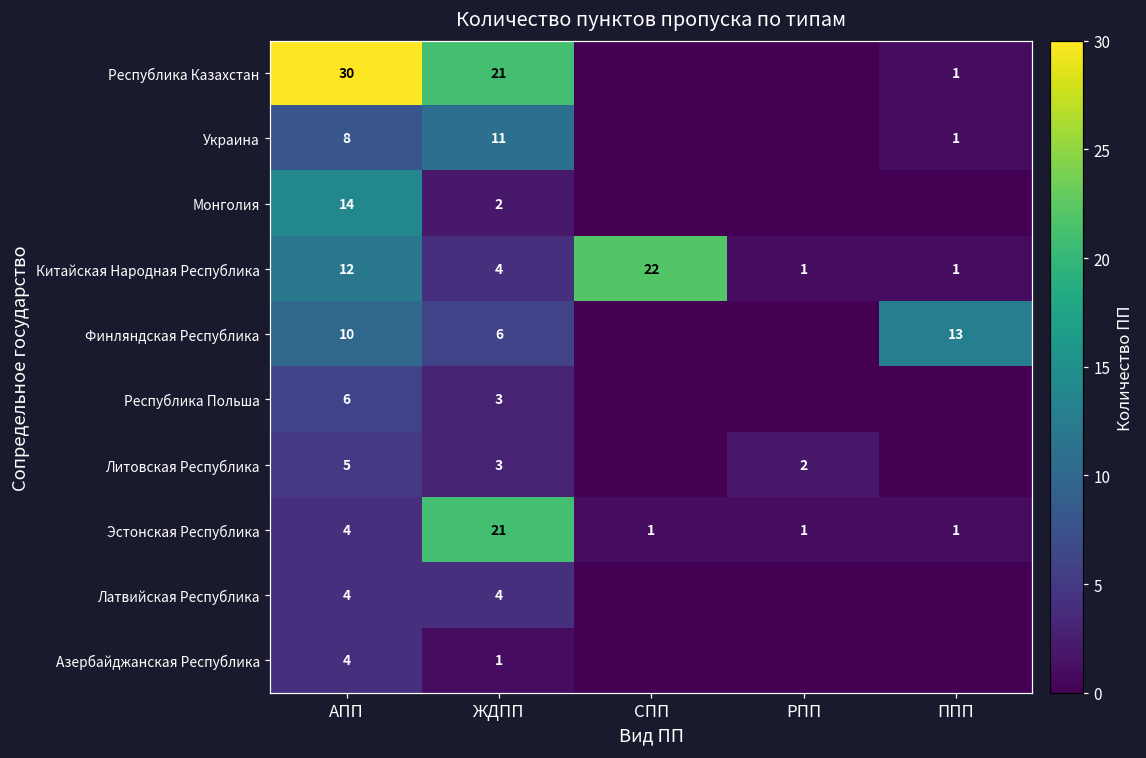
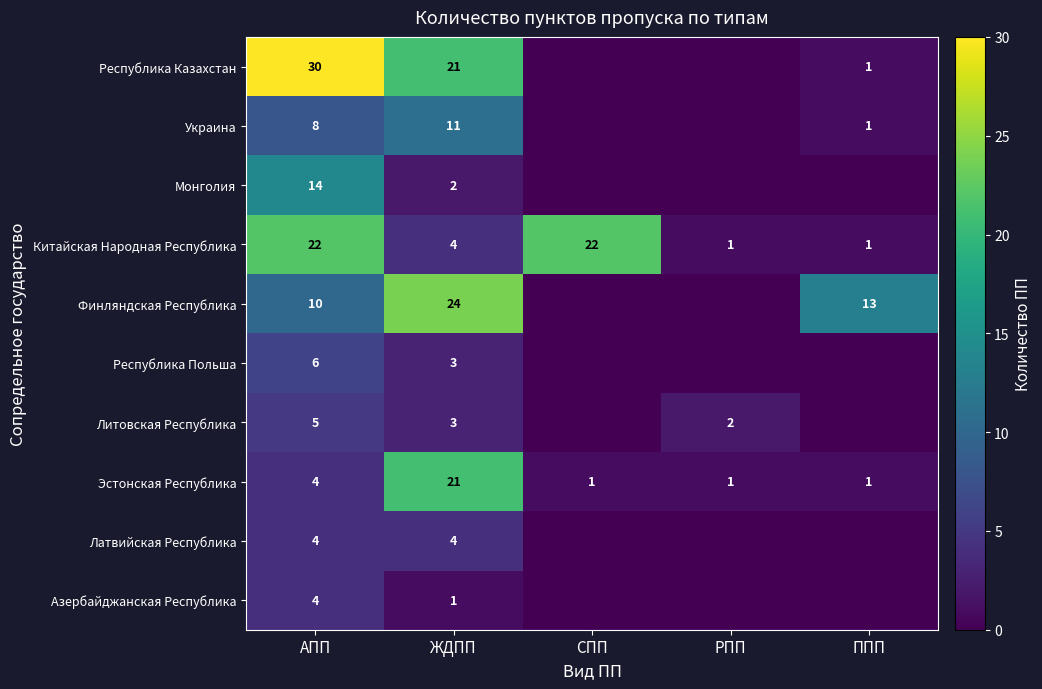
Китайская Народная Республика, АПП: 12 -> 22
Финляндская Республика, ЖДПП: 6 -> 24
